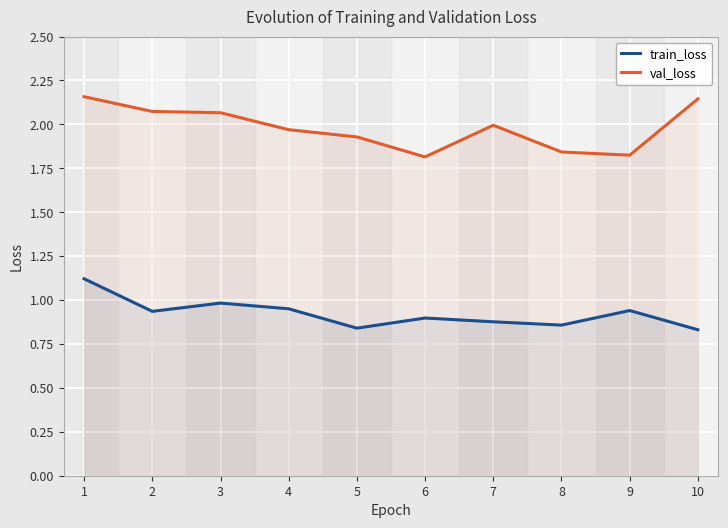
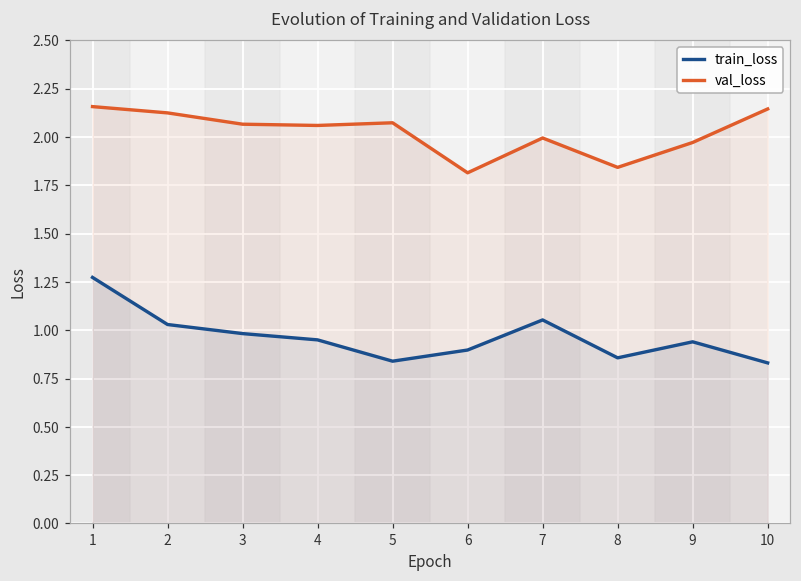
train_loss, 1: 1.12 -> 1.27
train_loss, 2: 0.94 -> 1.03
val_loss, 2: 2.07 -> 2.12
val_loss, 4: 1.97 -> 2.06
val_loss, 5: 1.93 -> 2.07
train_loss, 7: 0.88 -> 1.05
val_loss, 9: 1.82 -> 1.97
